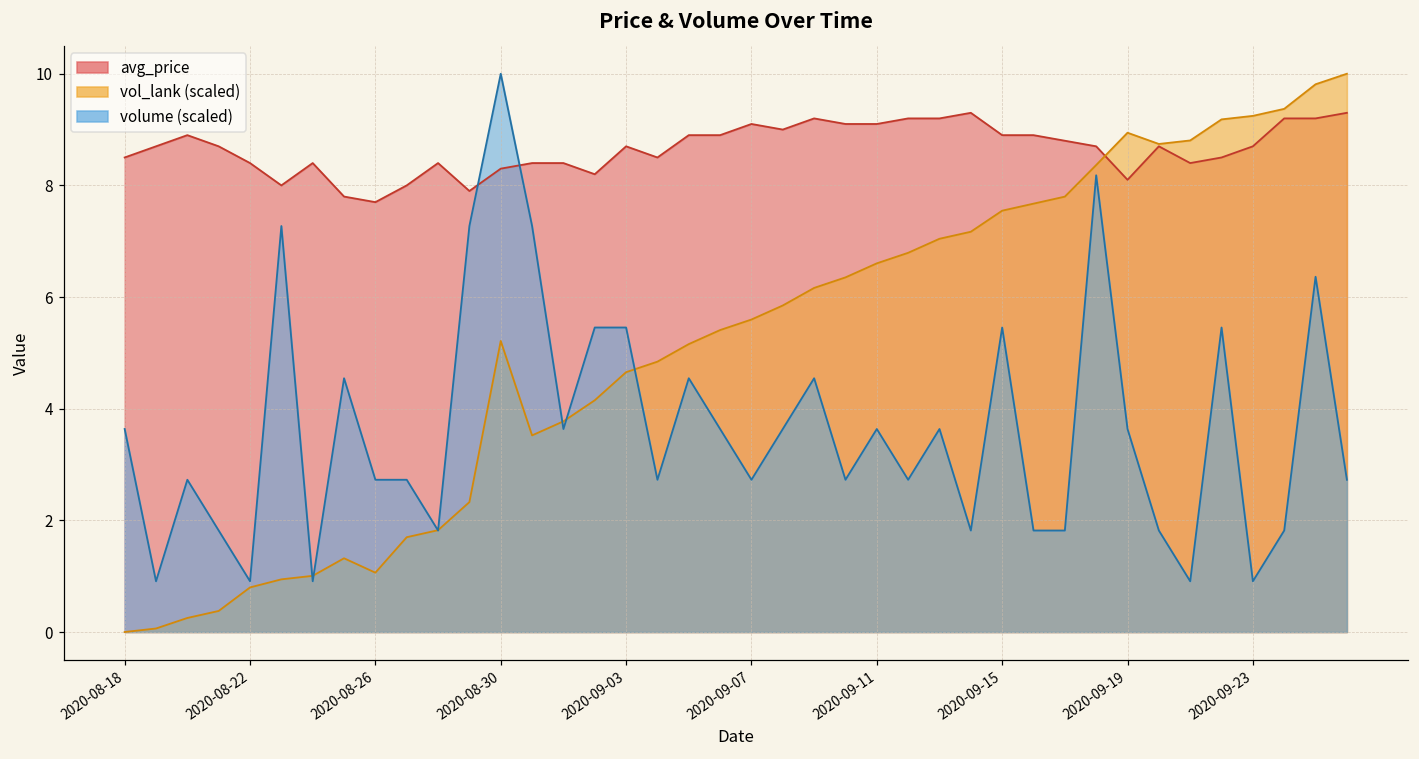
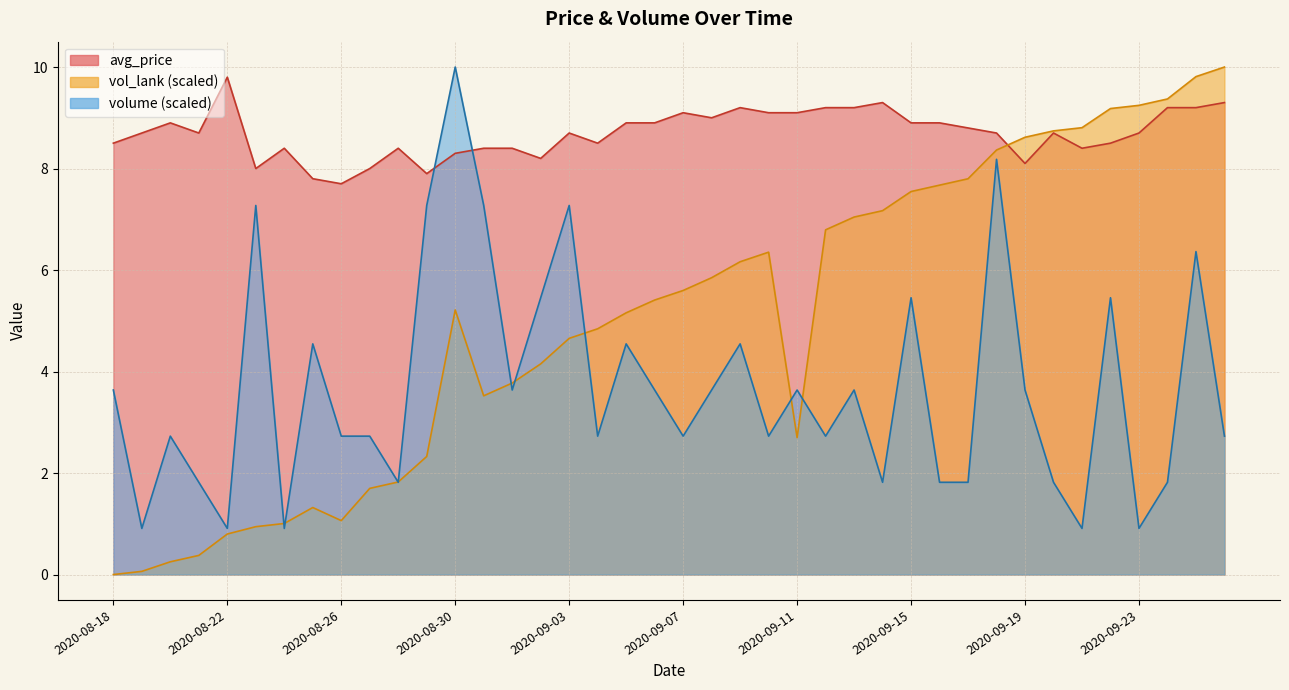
avg_price, 2020-08-22: 8.4 -> 9.8
volume (scaled), 2020-09-03: 5.5 -> 7.3
vol_lank (scaled), 2020-09-11: 6.6 -> 2.7
vol_lank (scaled), 2020-09-19: 8.9 -> 8.6
